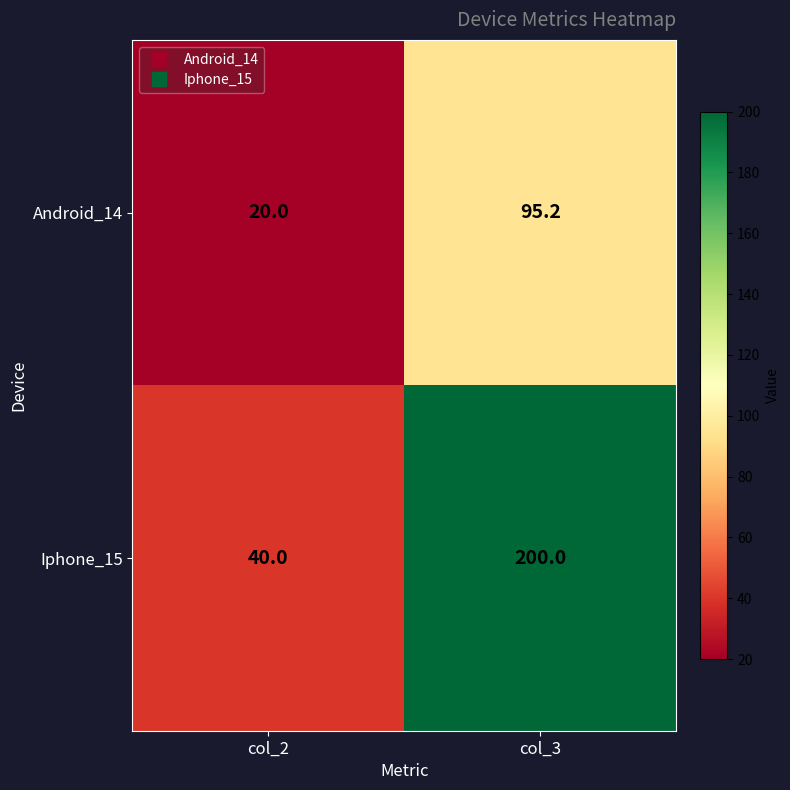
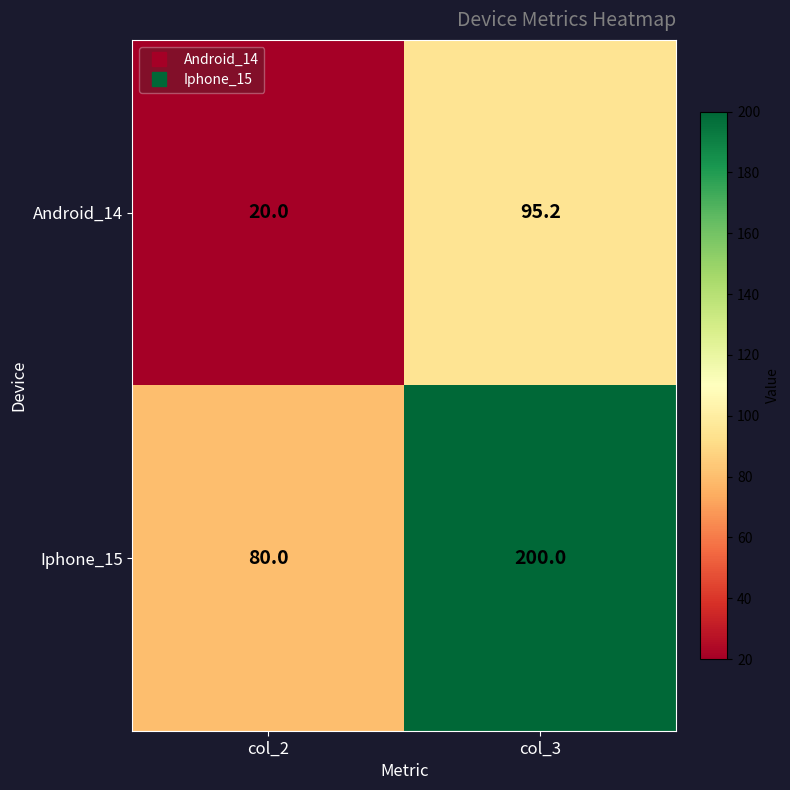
Iphone_15, col_2: 40.0 -> 80.0
